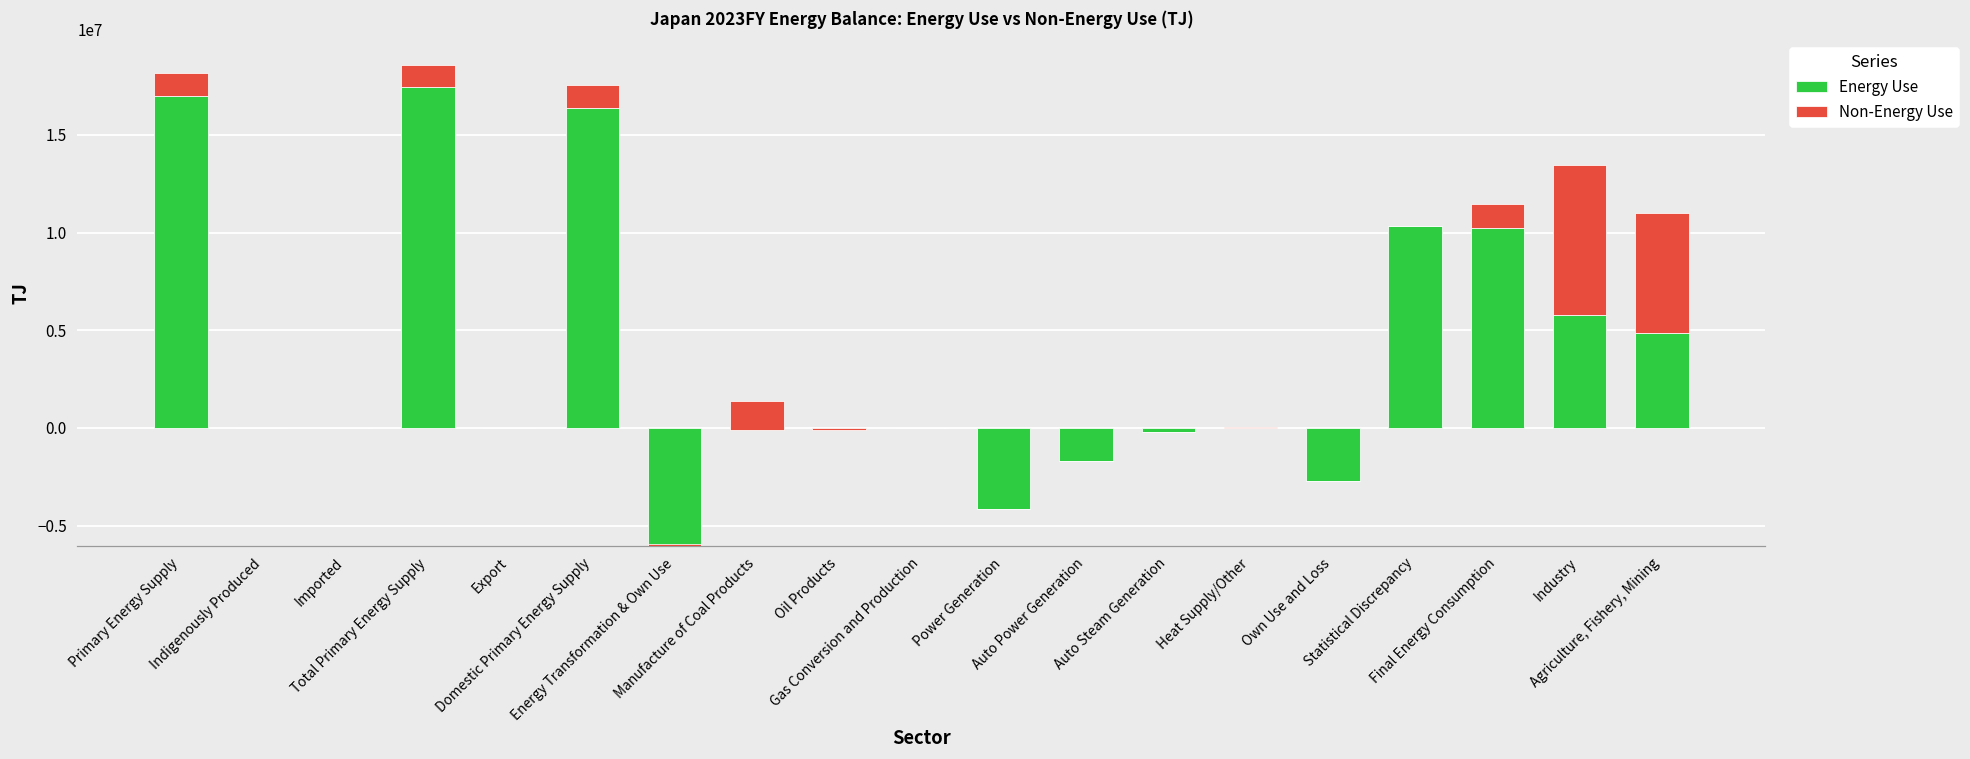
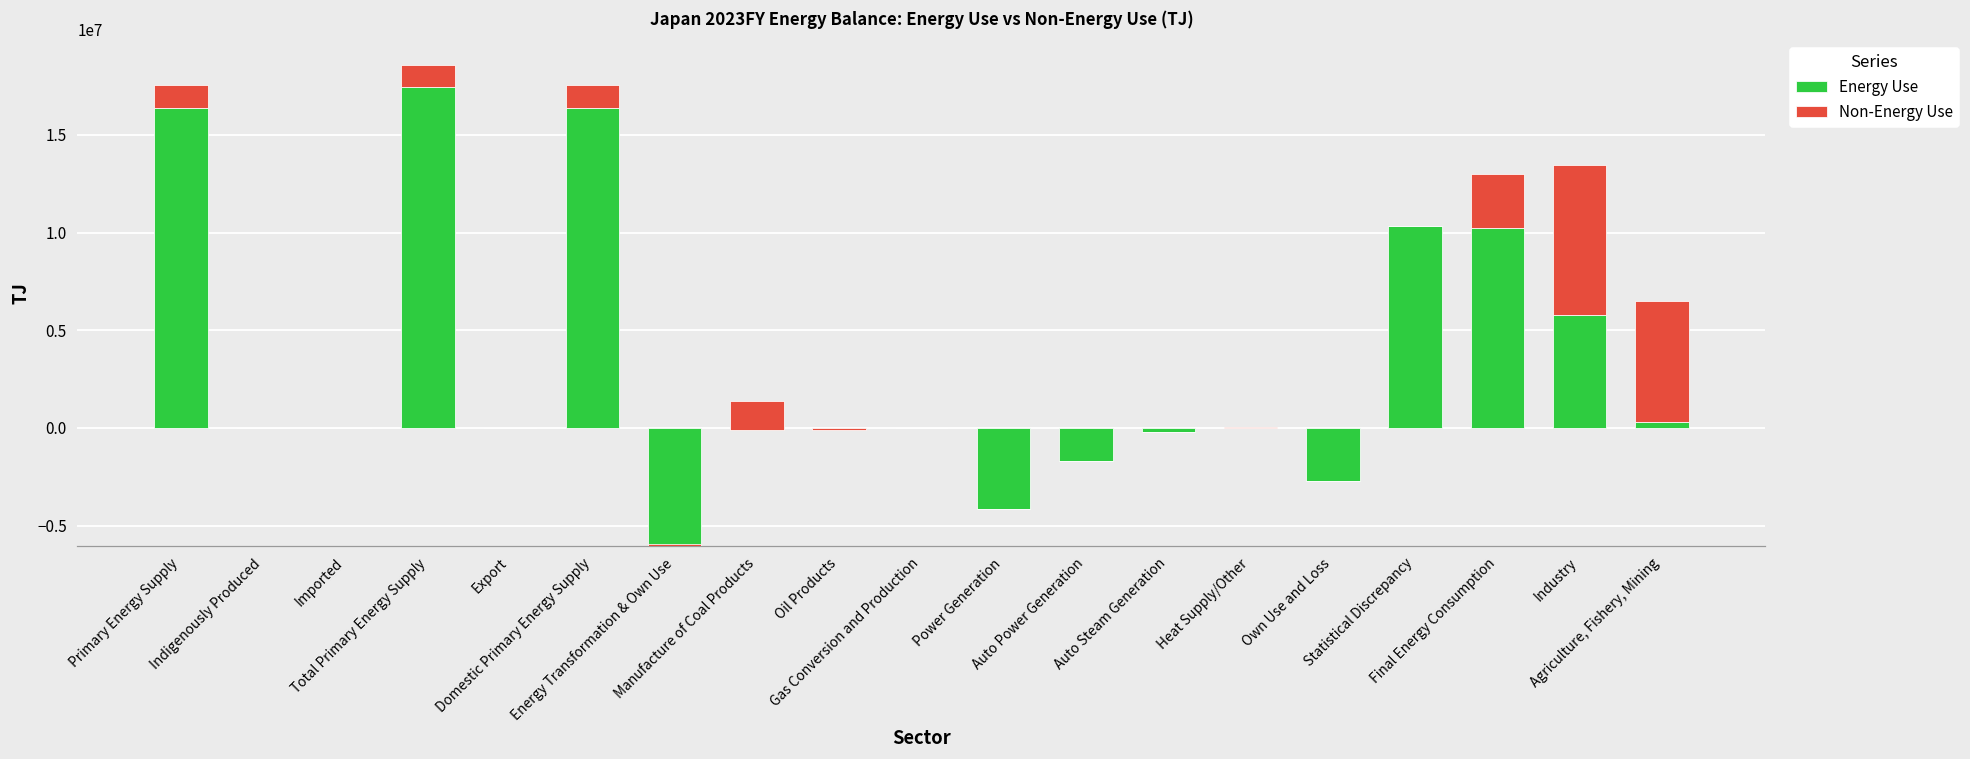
Energy Use, Primary Energy Supply: 17000000 -> 16400000
Non-Energy Use, Final Energy Consumption: 1200000 -> 2800000
Energy Use, Agriculture, Fishery, Mining: 4800000 -> 300000
